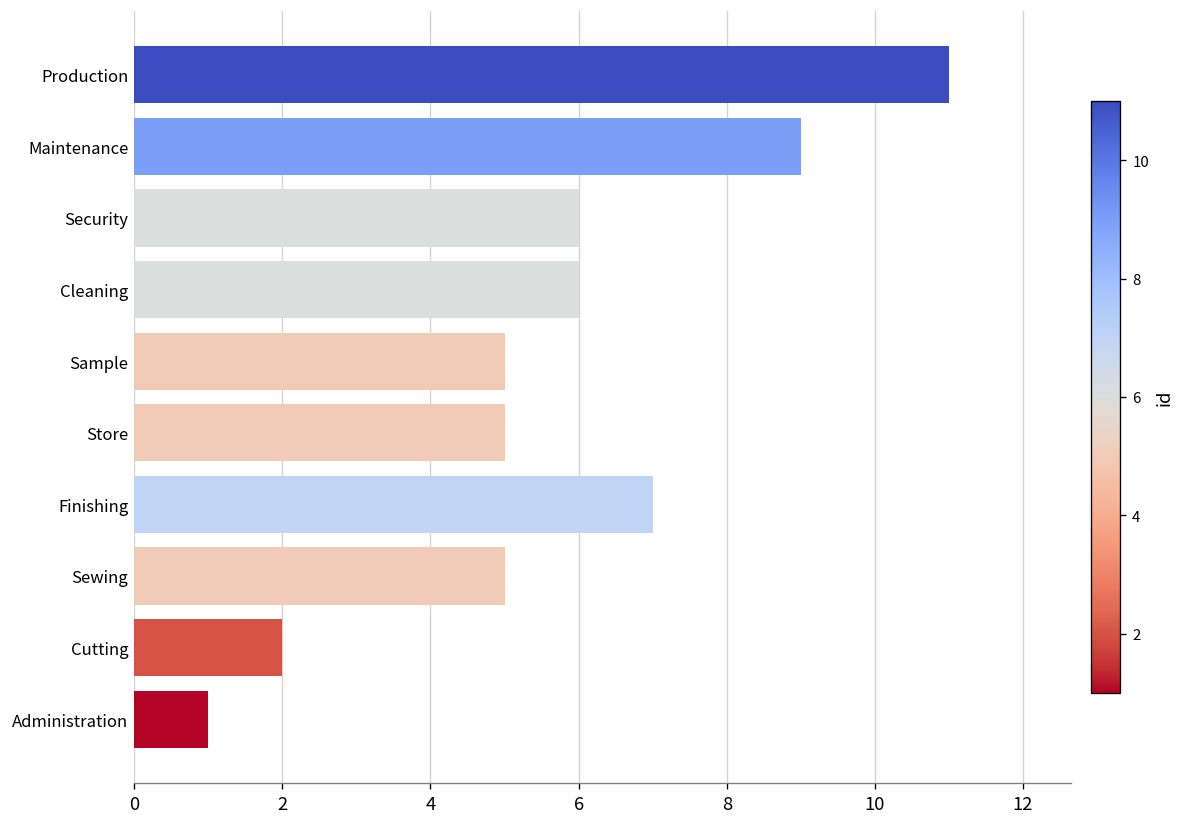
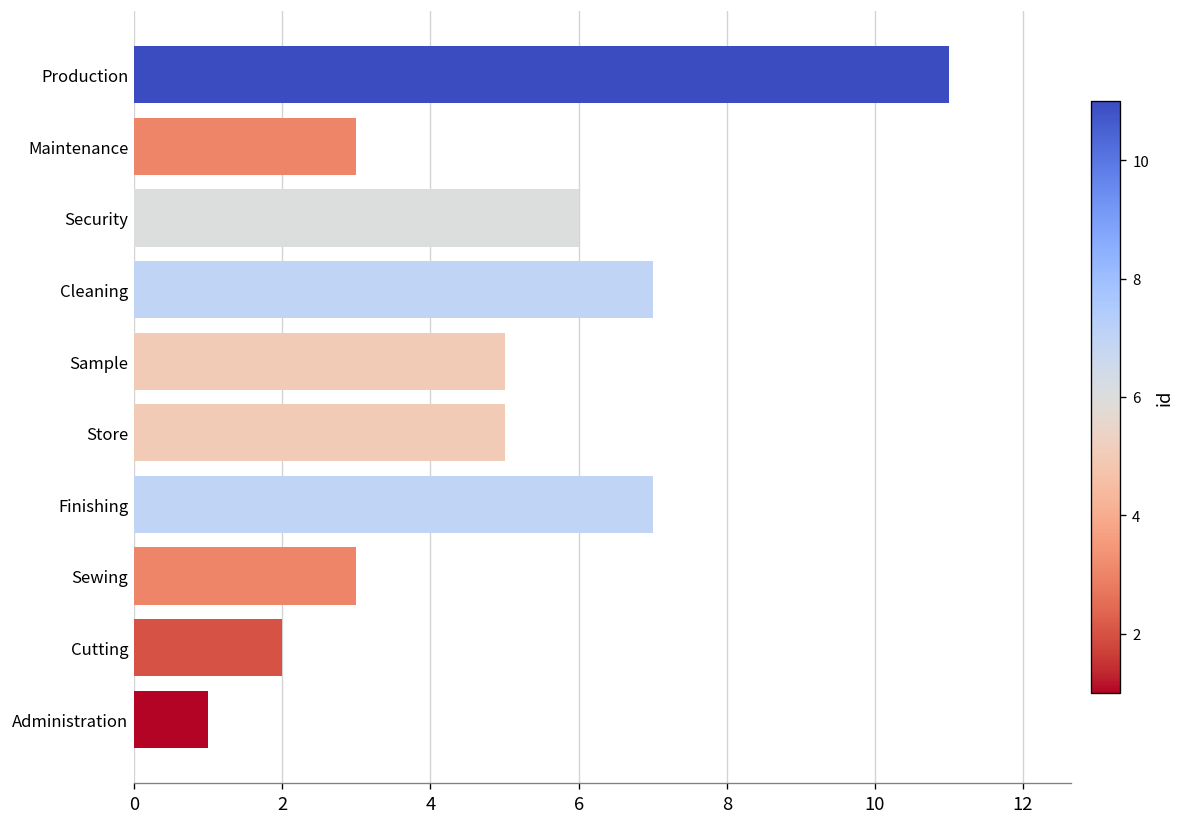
Maintenance: 9 -> 3
Cleaning: 6 -> 7
Sewing: 5 -> 3
